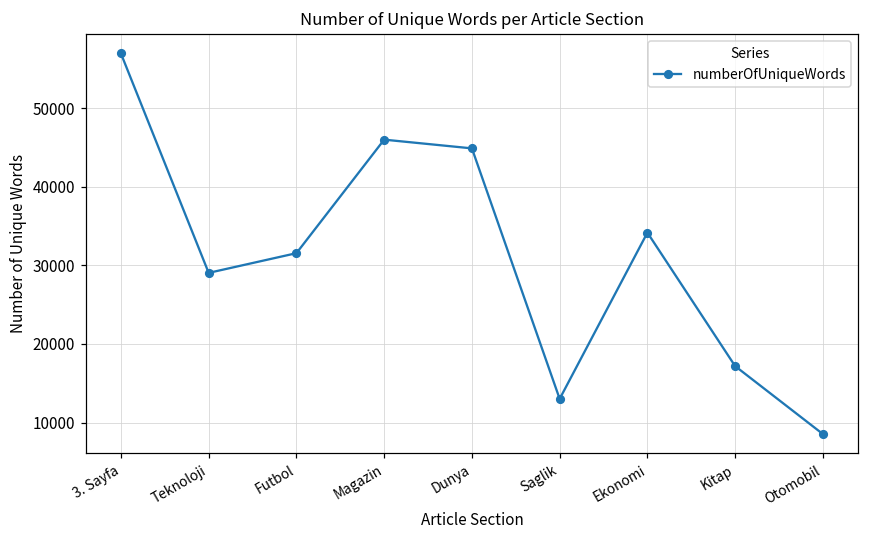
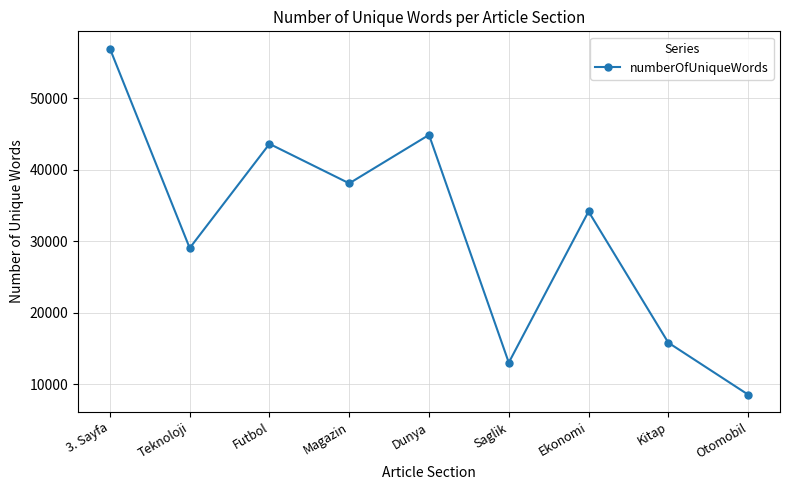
Futbol: 32000 -> 44000
Magazin: 46000 -> 38000
Kitap: 17000 -> 16000
